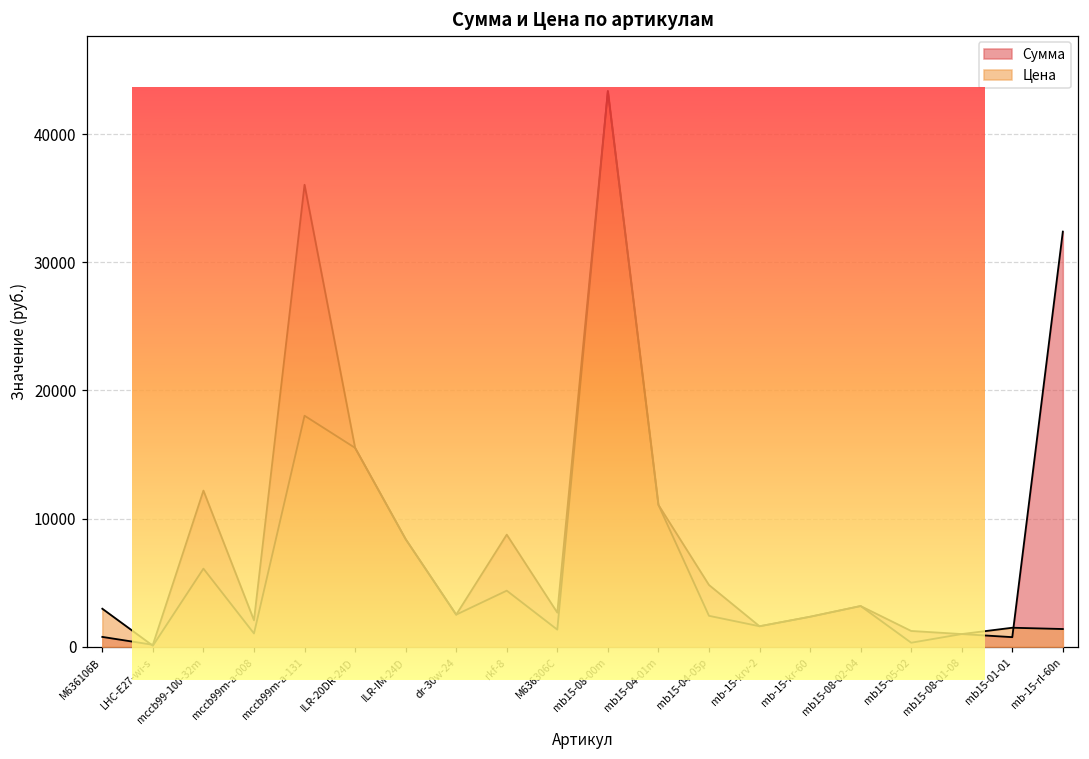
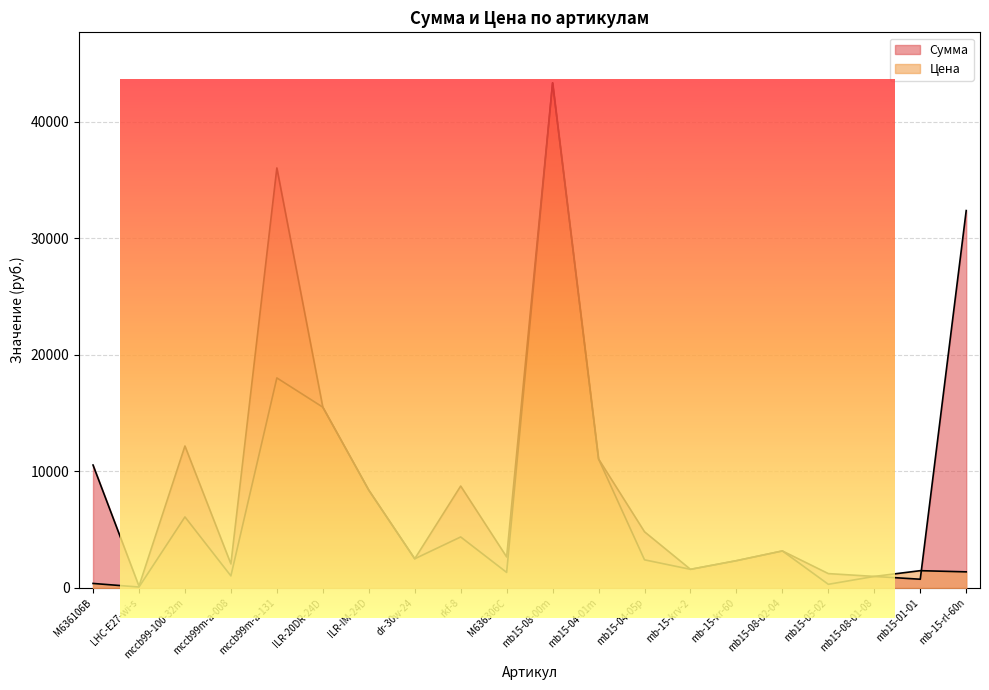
Сумма, M636106B: 800 -> 10500
Цена, M636106B: 3000 -> 400
